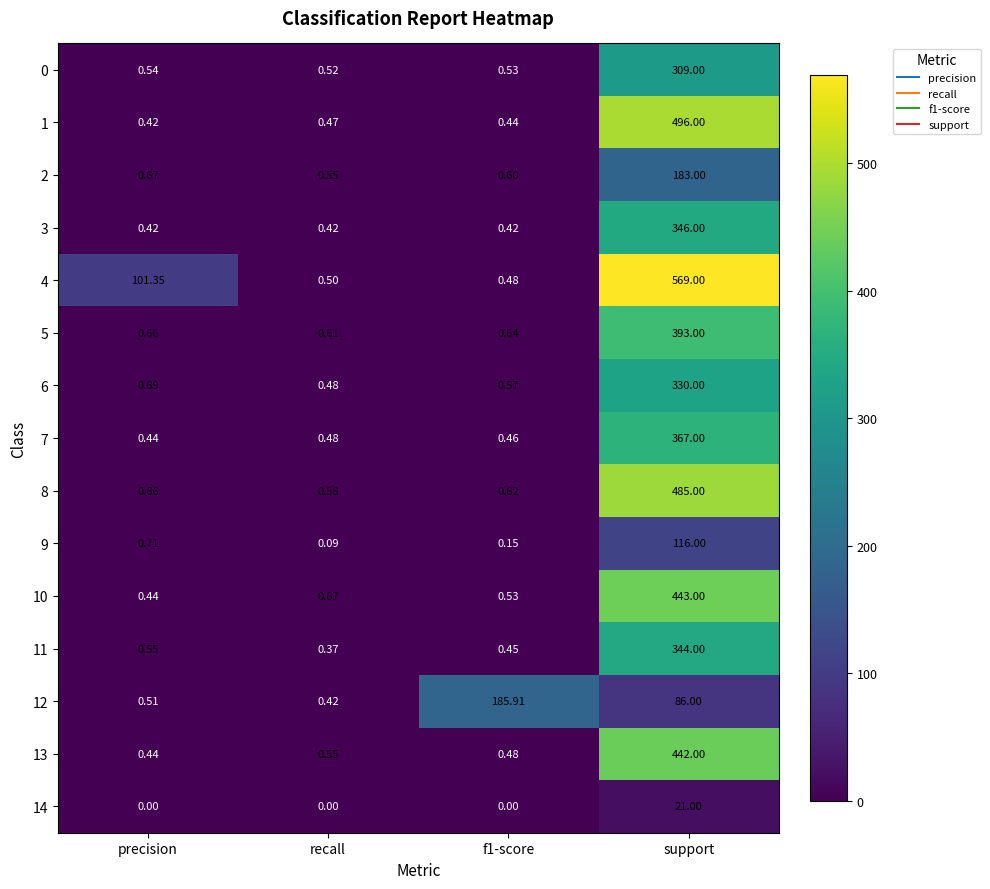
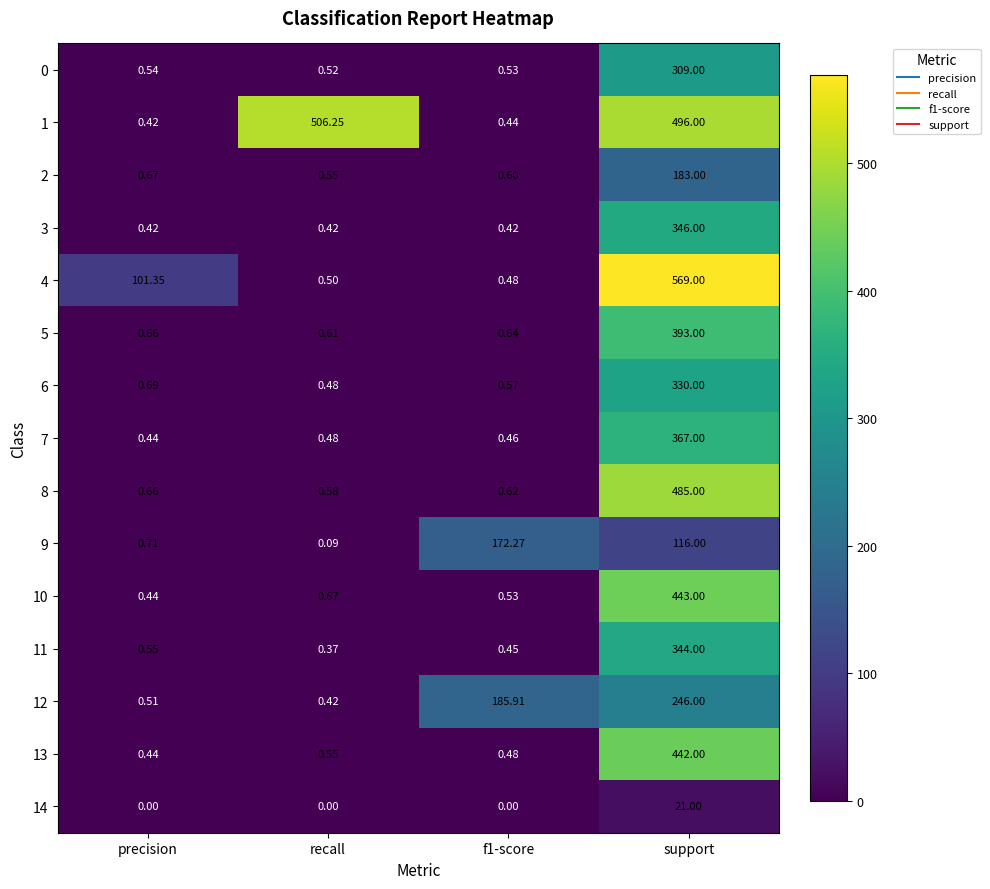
1, recall: 0.47 -> 506.25
9, f1-score: 0.15 -> 172.27
12, support: 86.00 -> 246.00
